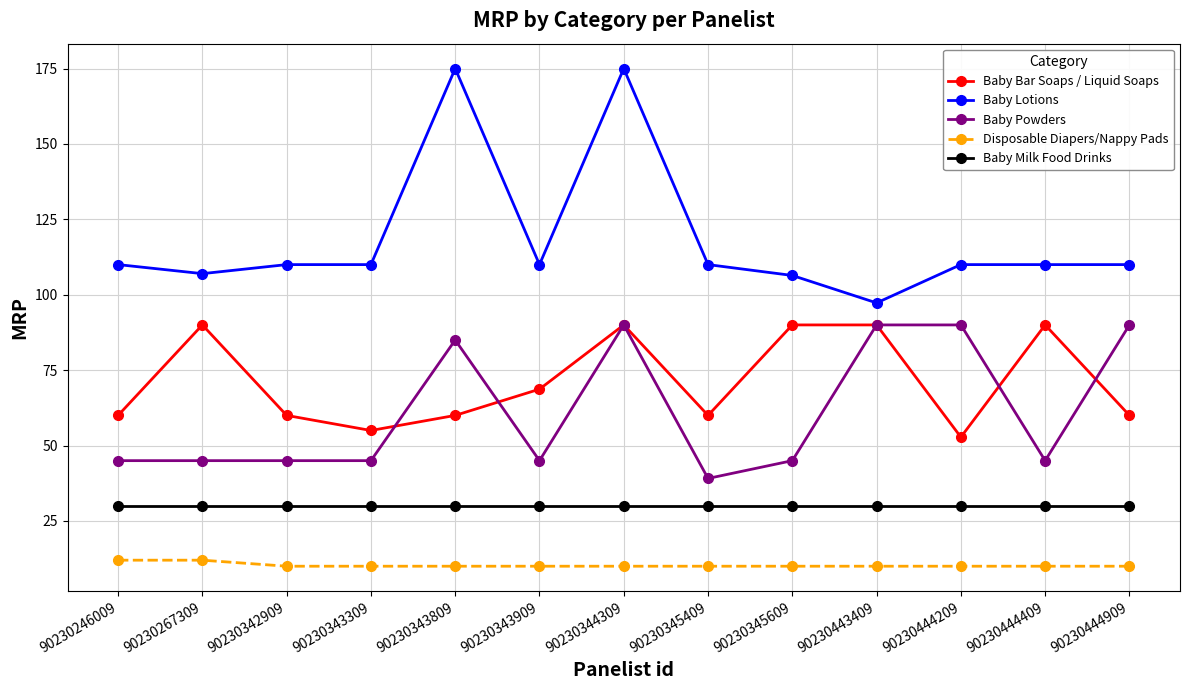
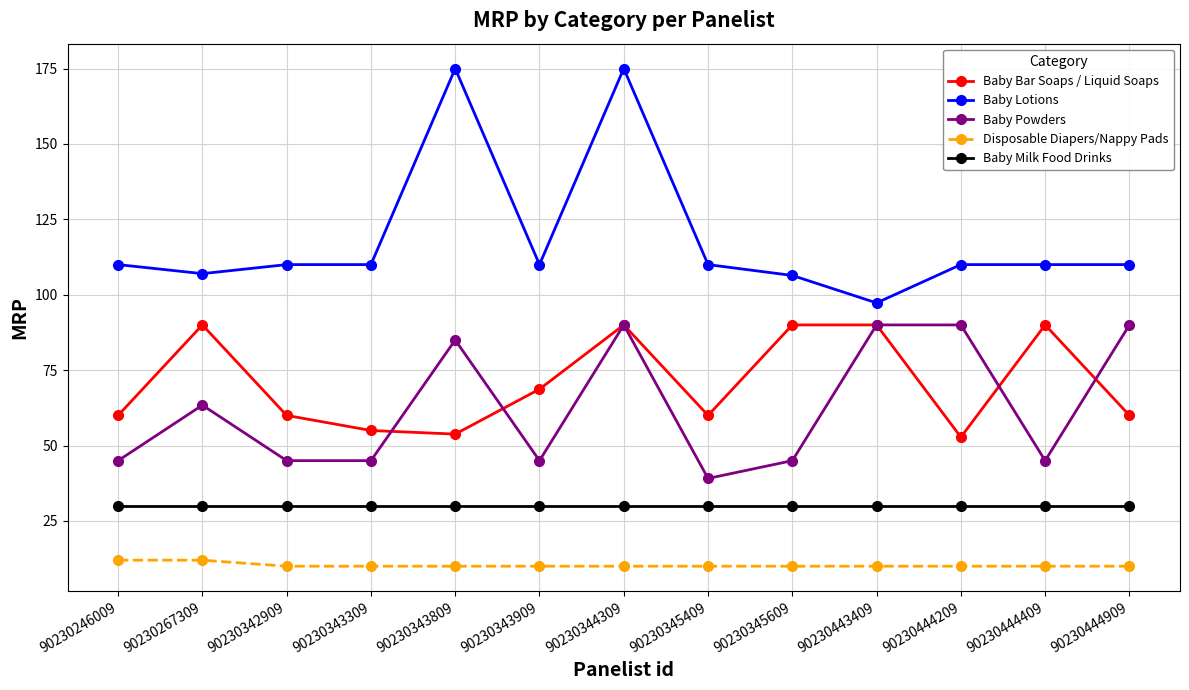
Baby Powders, 90230267309: 45 -> 63
Baby Bar Soaps / Liquid Soaps, 90230343809: 60 -> 54
